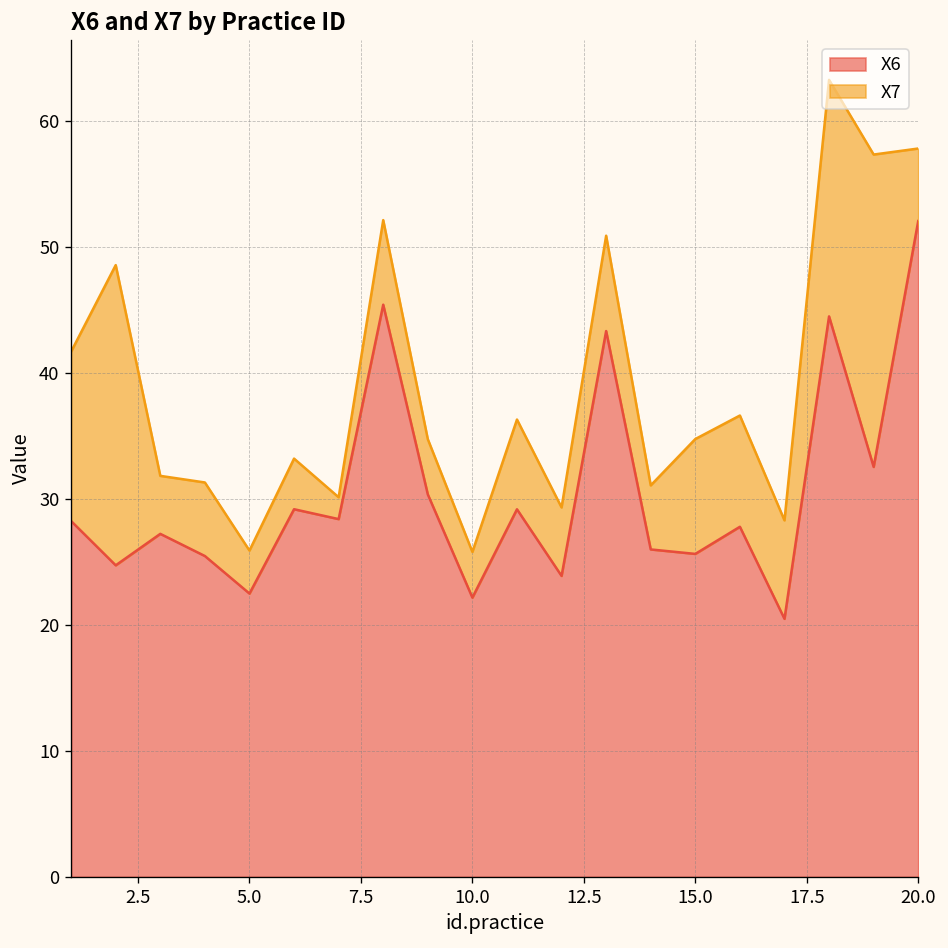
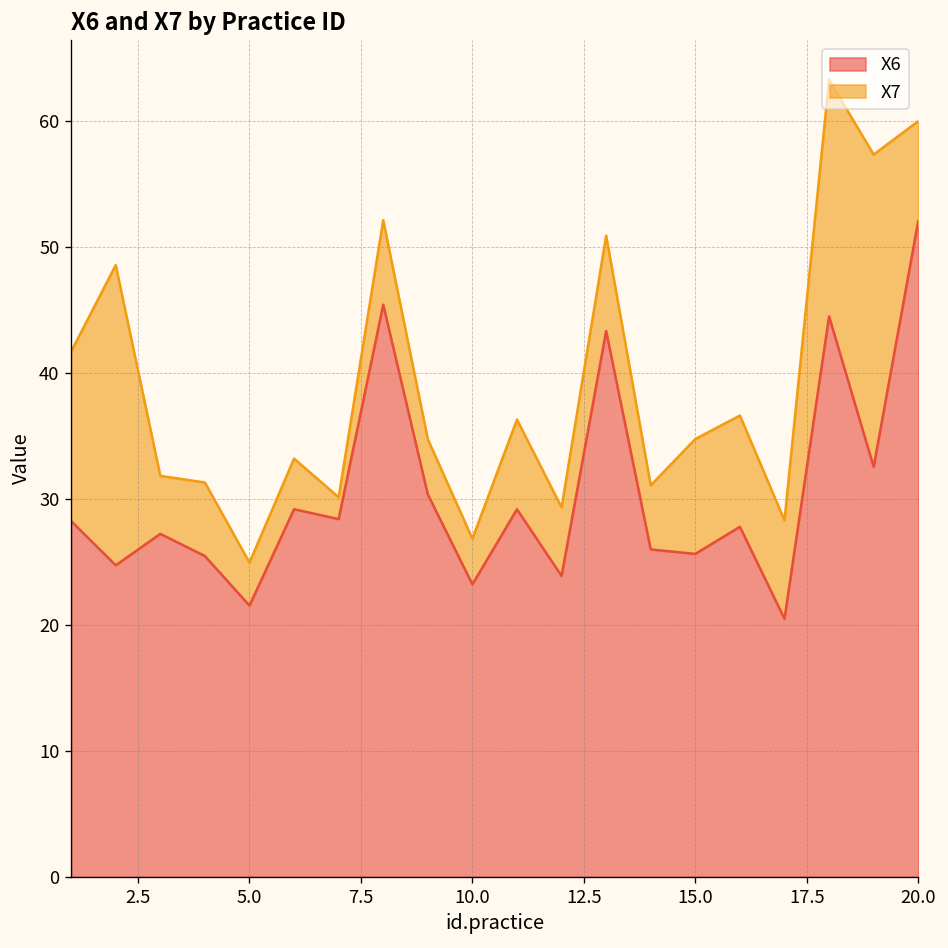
X6, 5.0: 22.5 -> 21.5
X6, 10.0: 22.2 -> 23.2
X7, 20.0: 5.8 -> 7.9
